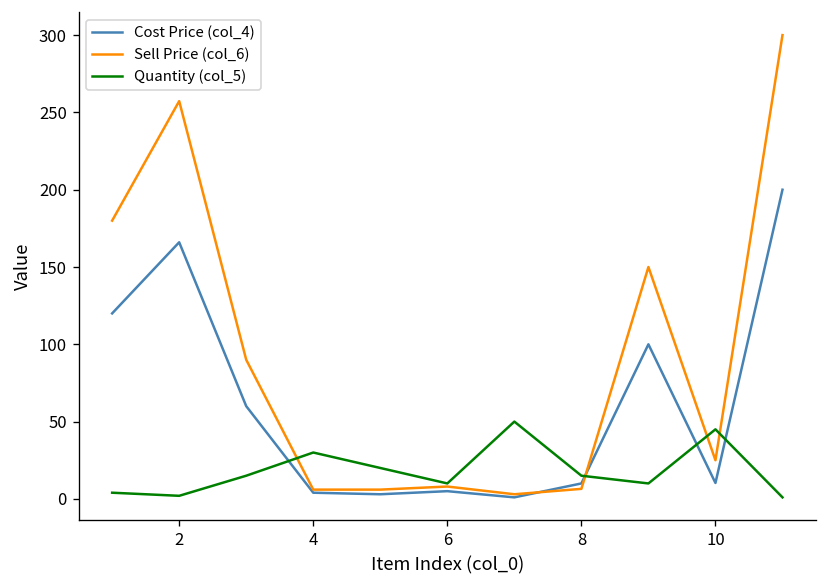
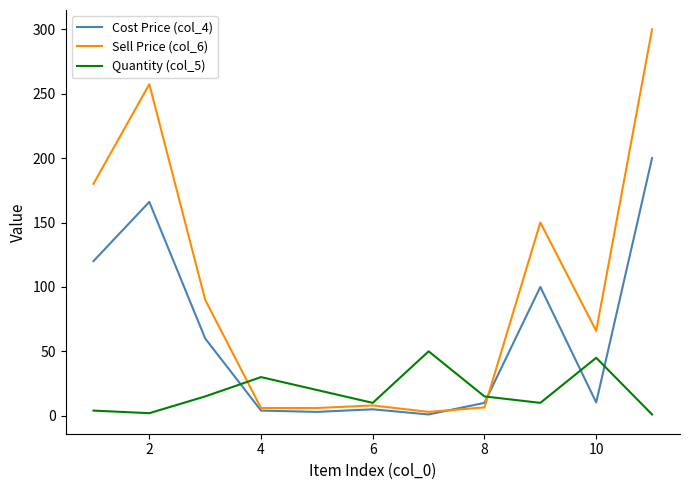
Sell Price (col_6), 10: 25 -> 66
